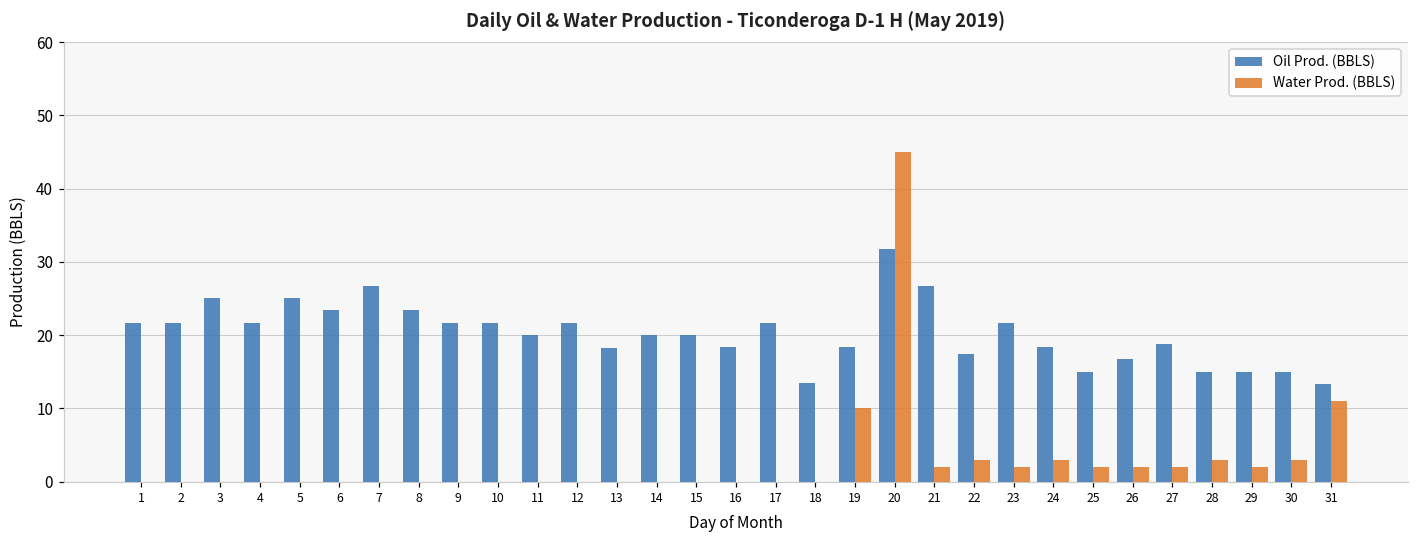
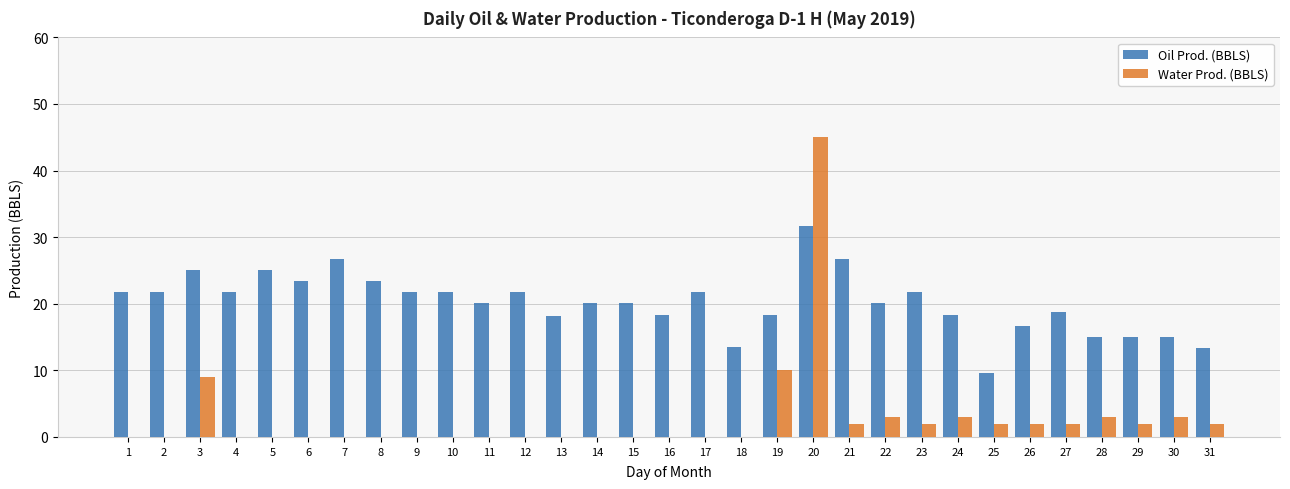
Water Prod. (BBLS), 3: 0 -> 9
Oil Prod. (BBLS), 22: 17 -> 20
Oil Prod. (BBLS), 25: 15 -> 10
Water Prod. (BBLS), 31: 11 -> 2
